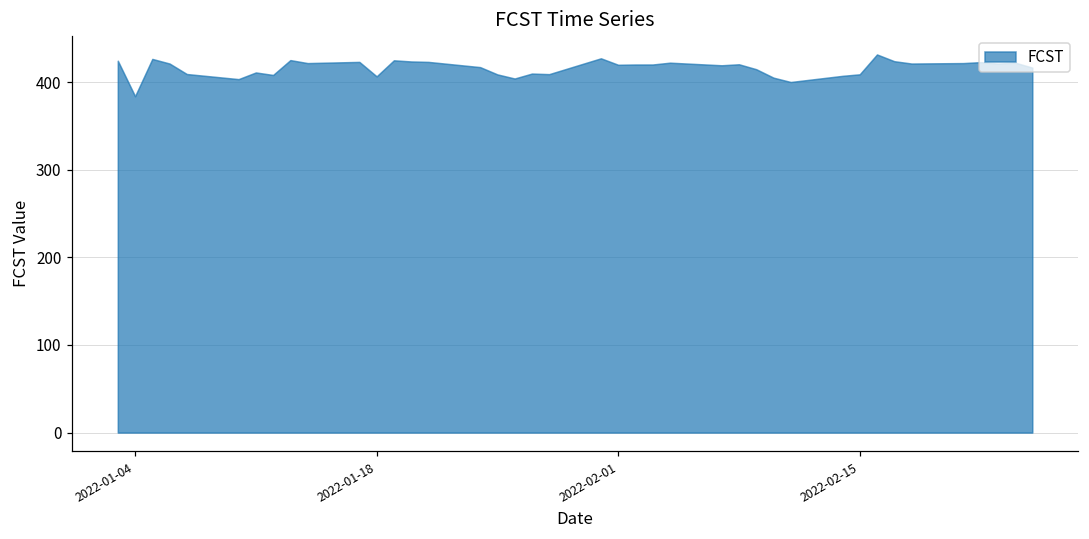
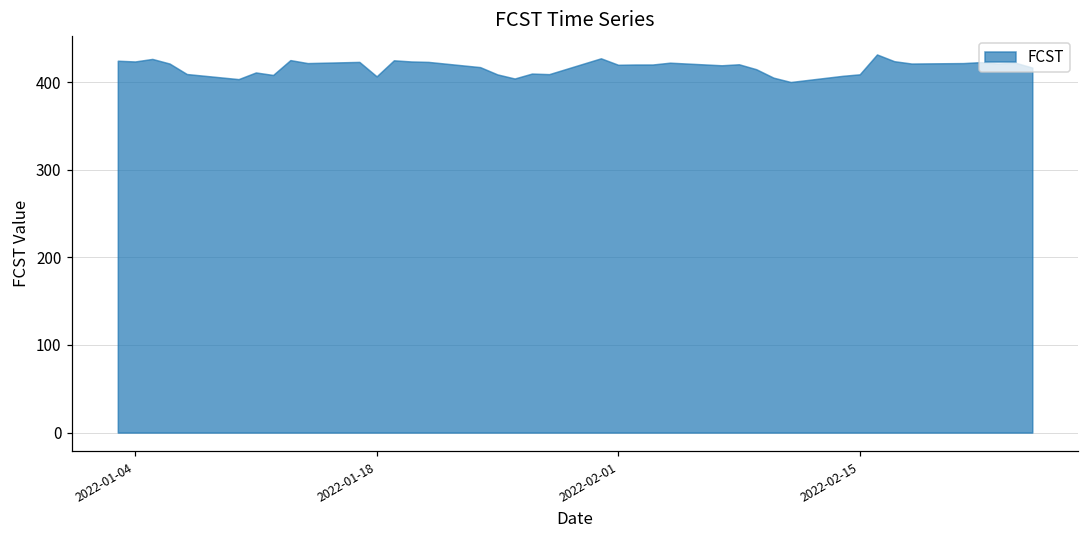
2022-01-04: 380 -> 420
